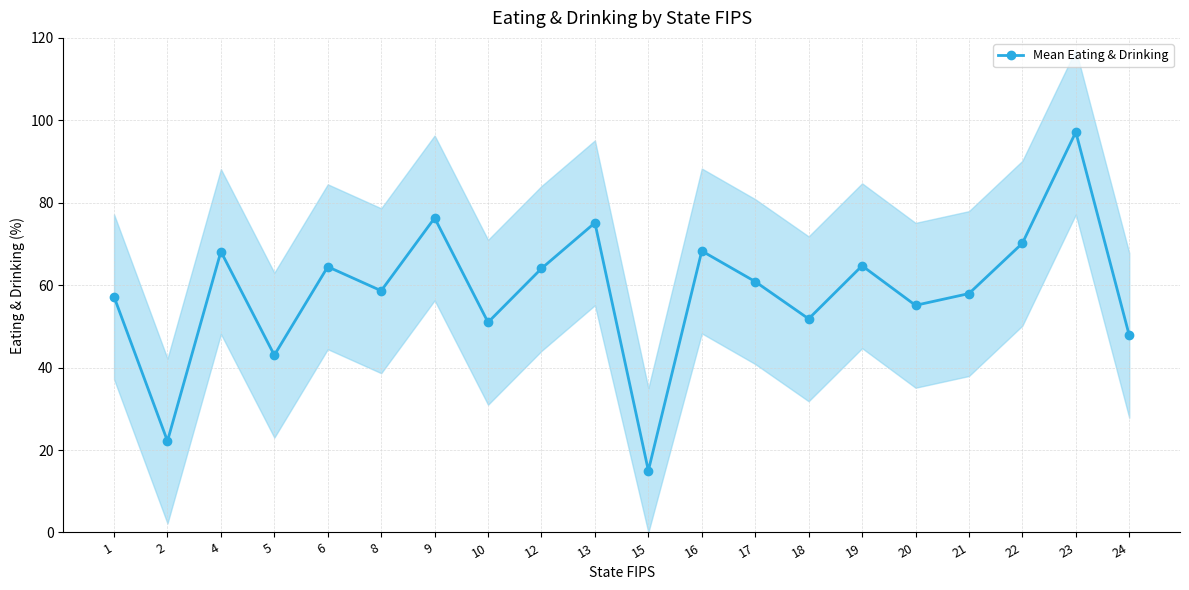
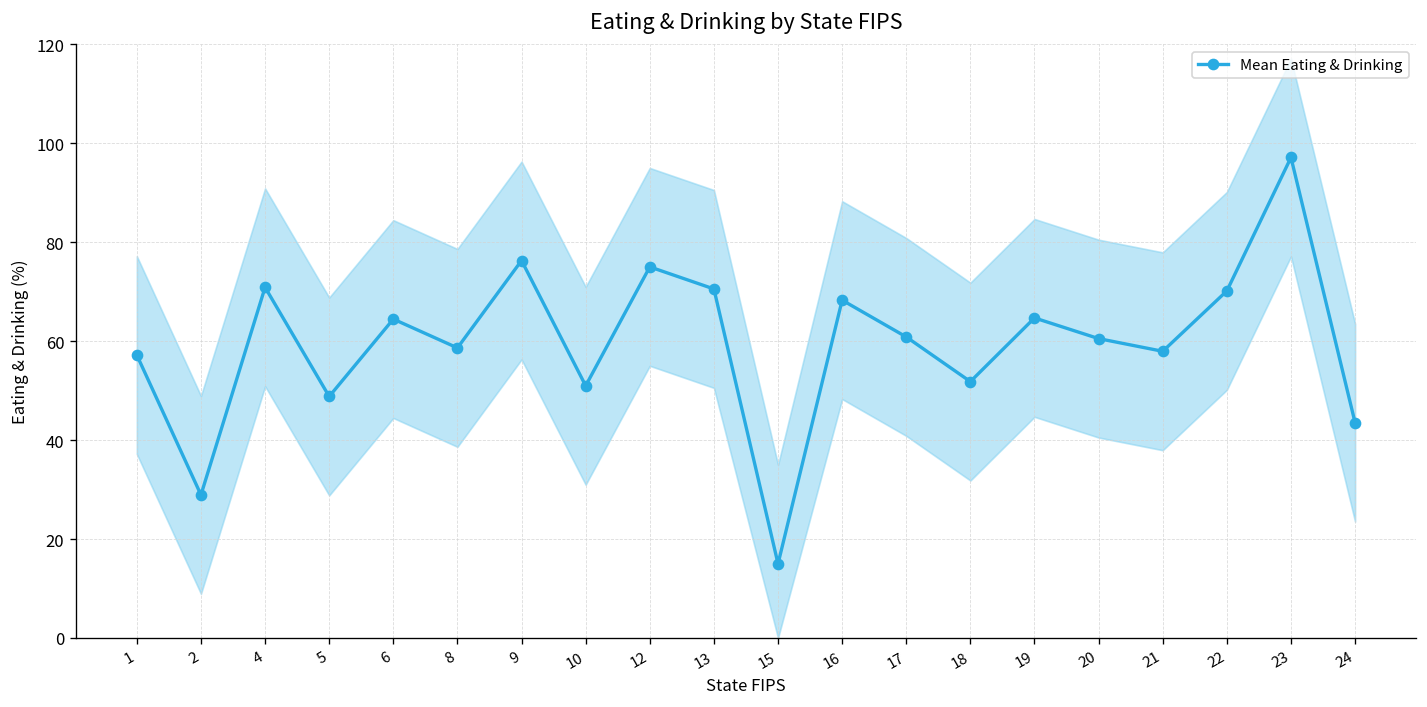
Mean Eating & Drinking, 2: 22 -> 29
Mean Eating & Drinking, 4: 68 -> 71
Mean Eating & Drinking, 5: 43 -> 49
Mean Eating & Drinking, 12: 64 -> 75
Mean Eating & Drinking, 13: 75 -> 71
Mean Eating & Drinking, 20: 55 -> 61
Mean Eating & Drinking, 24: 48 -> 44
